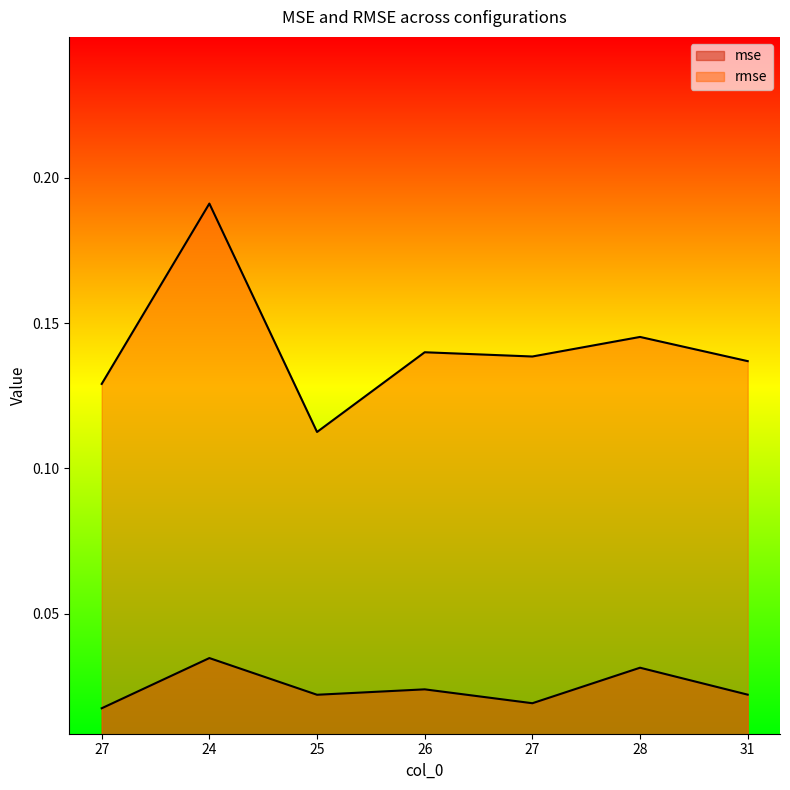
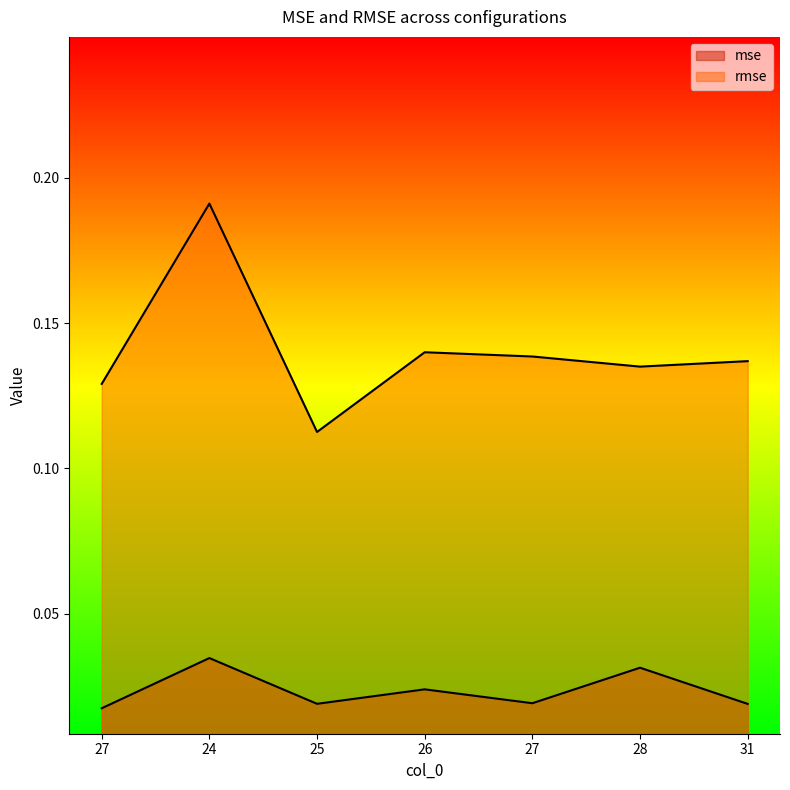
mse, 25: 0.022 -> 0.019
rmse, 28: 0.145 -> 0.135
mse, 31: 0.022 -> 0.019
